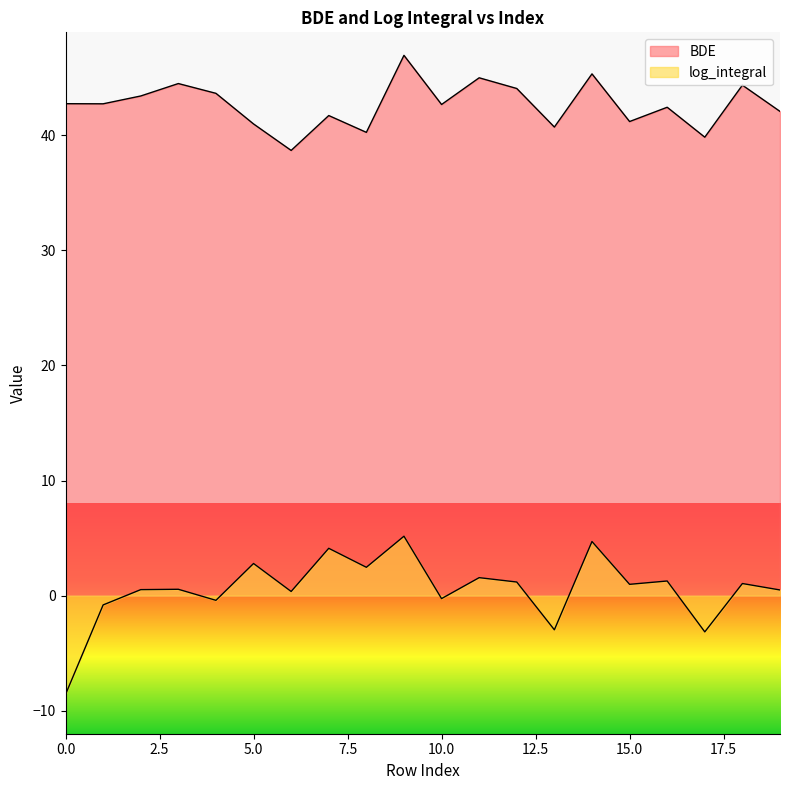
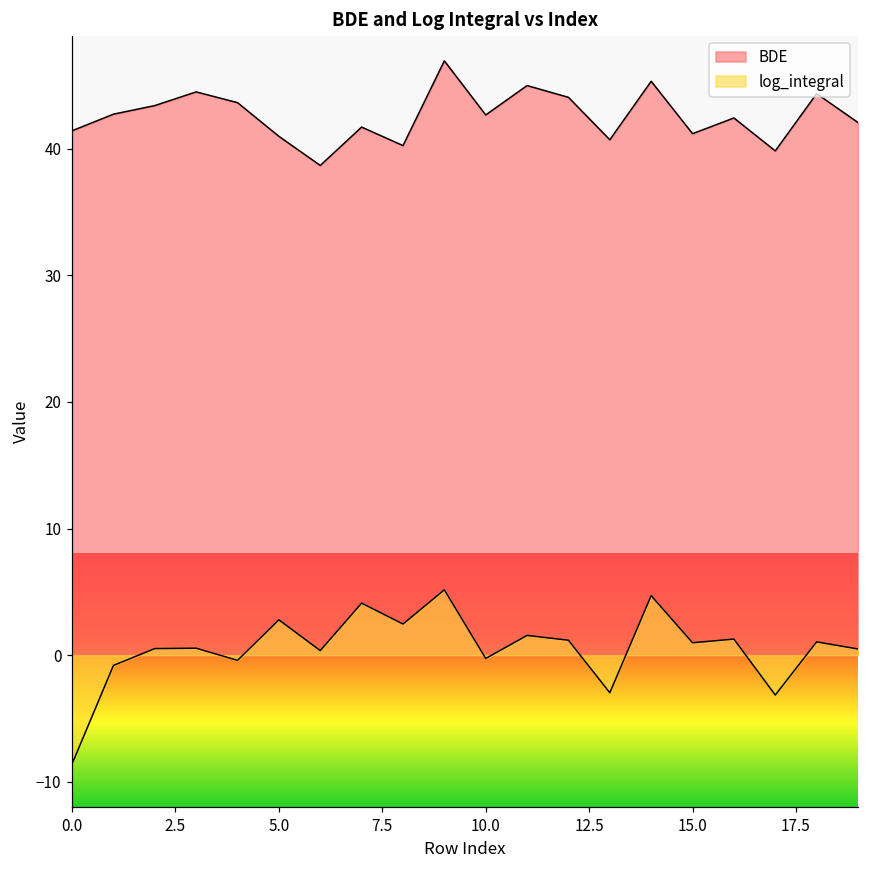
BDE, 0.0: 42.7 -> 41.4
